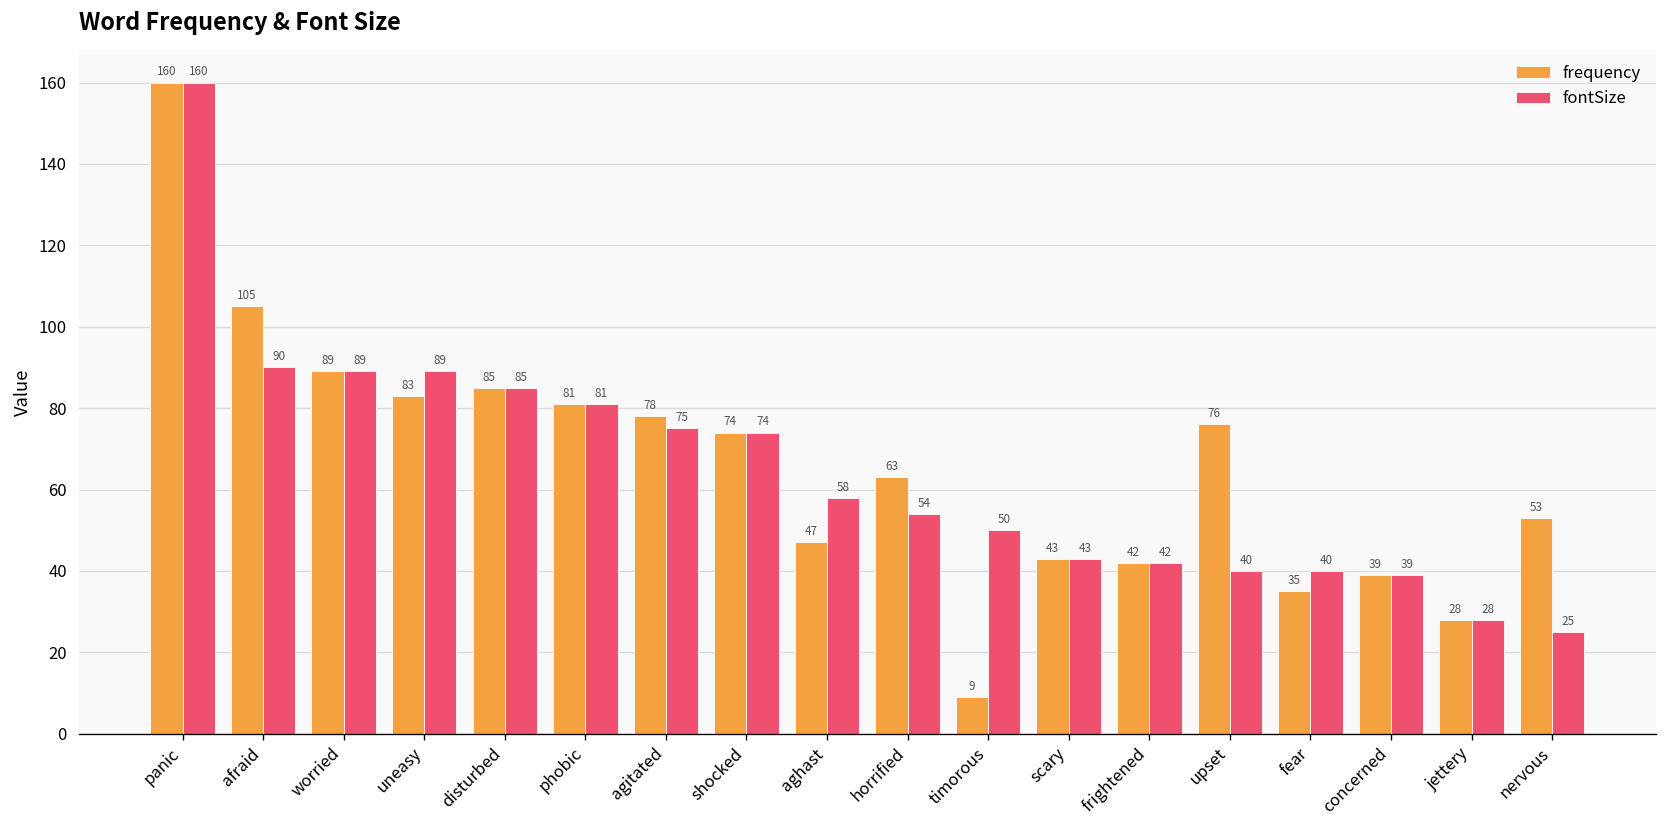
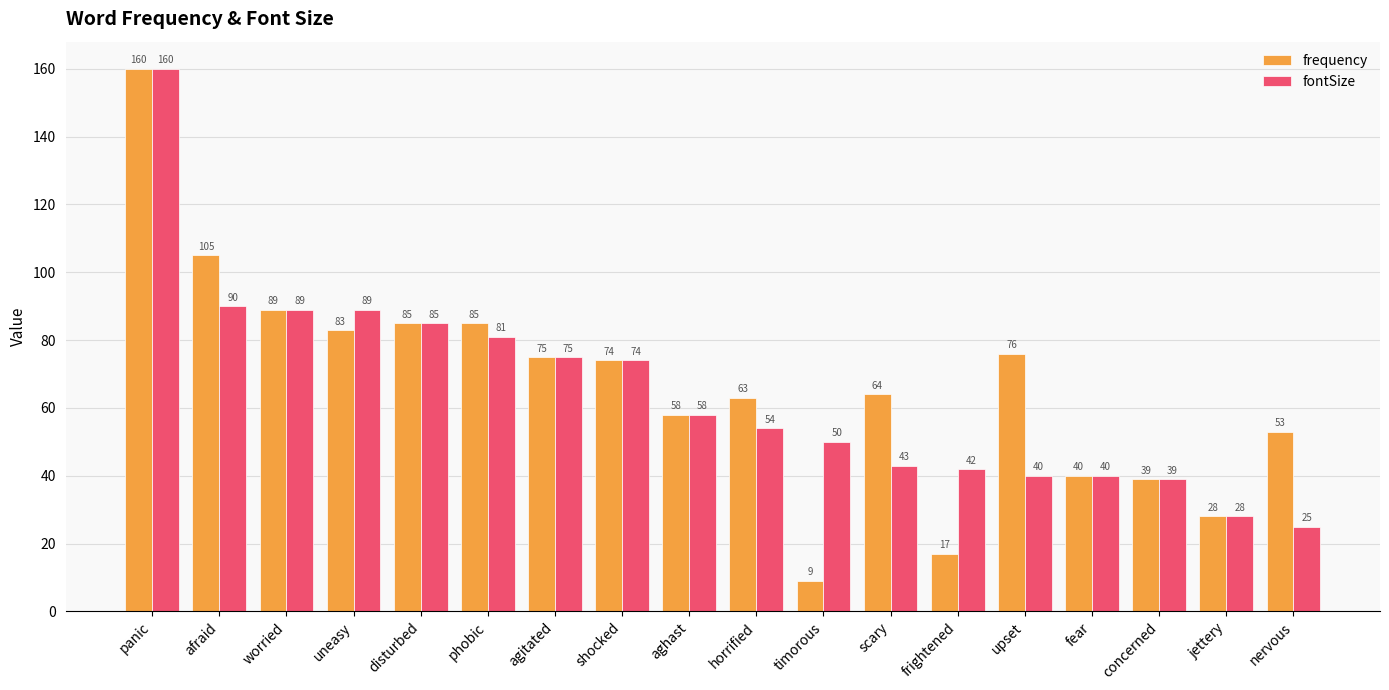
frequency, phobic: 81 -> 85
frequency, agitated: 78 -> 75
frequency, aghast: 47 -> 58
frequency, scary: 43 -> 64
frequency, frightened: 42 -> 17
frequency, fear: 35 -> 40
